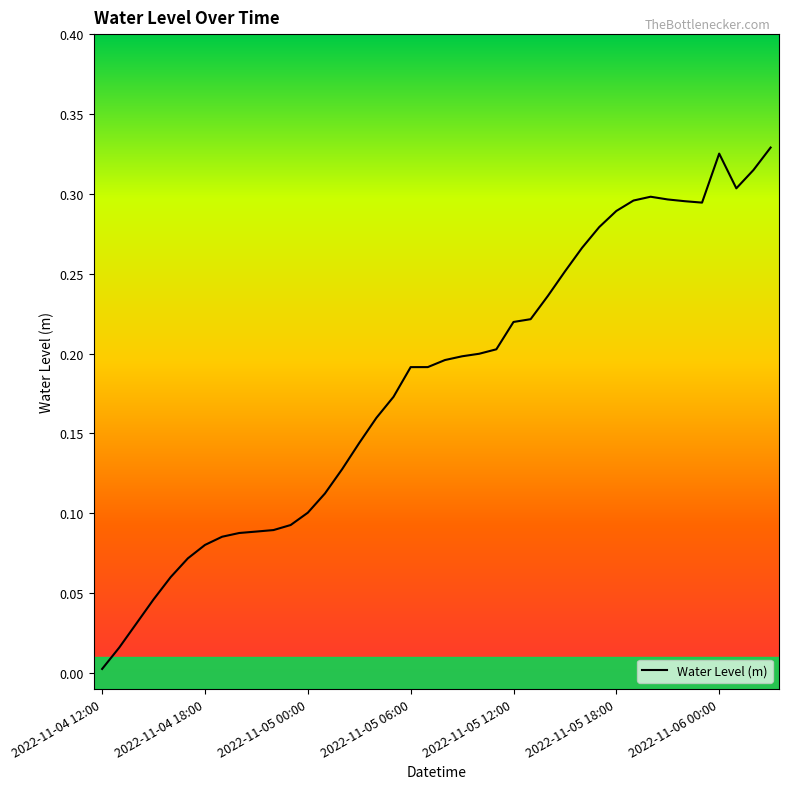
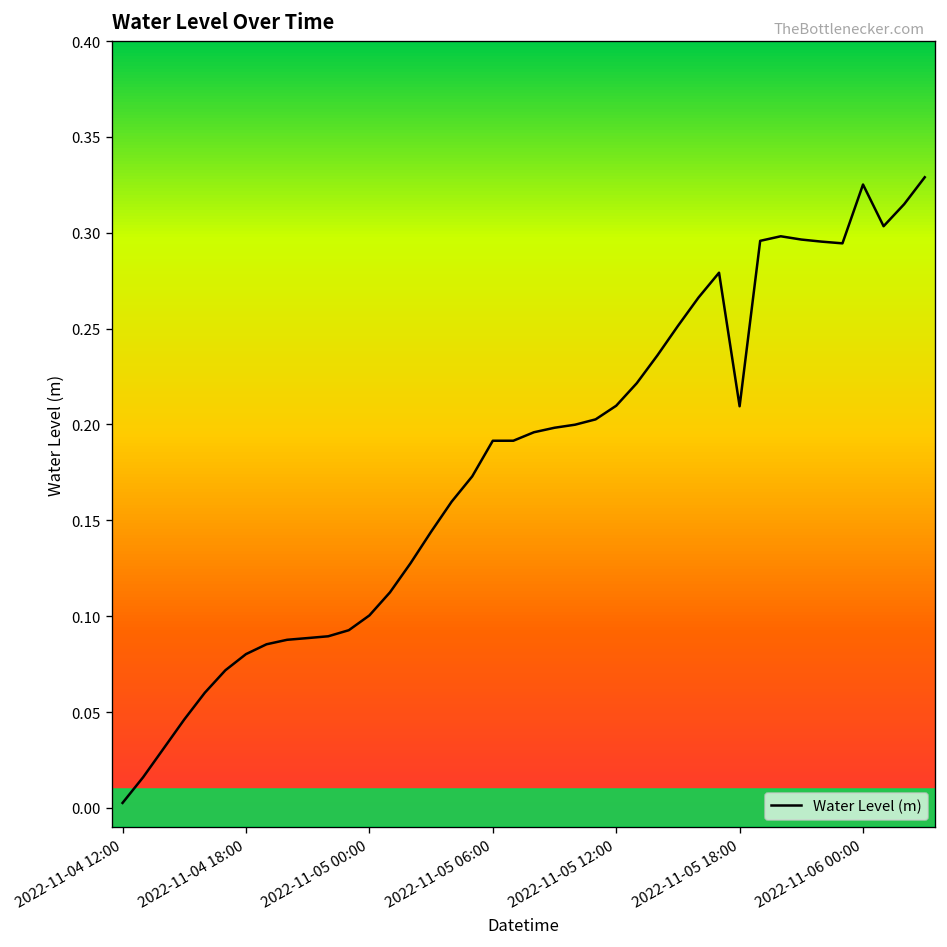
2022-11-05 12:00: 0.220 -> 0.210
2022-11-05 18:00: 0.289 -> 0.210
